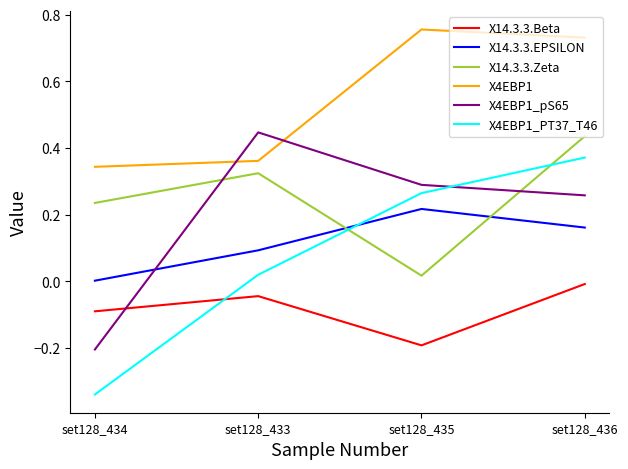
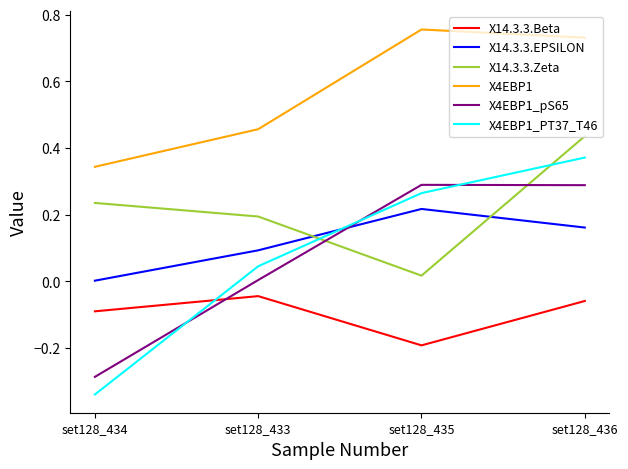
X4EBP1_pS65, set128_434: -0.20 -> -0.29
X14.3.3.Zeta, set128_433: 0.32 -> 0.19
X4EBP1, set128_433: 0.36 -> 0.46
X4EBP1_pS65, set128_433: 0.45 -> 0.00
X4EBP1_PT37_T46, set128_433: 0.02 -> 0.05
X14.3.3.Beta, set128_436: -0.01 -> -0.06
X4EBP1_pS65, set128_436: 0.26 -> 0.29
